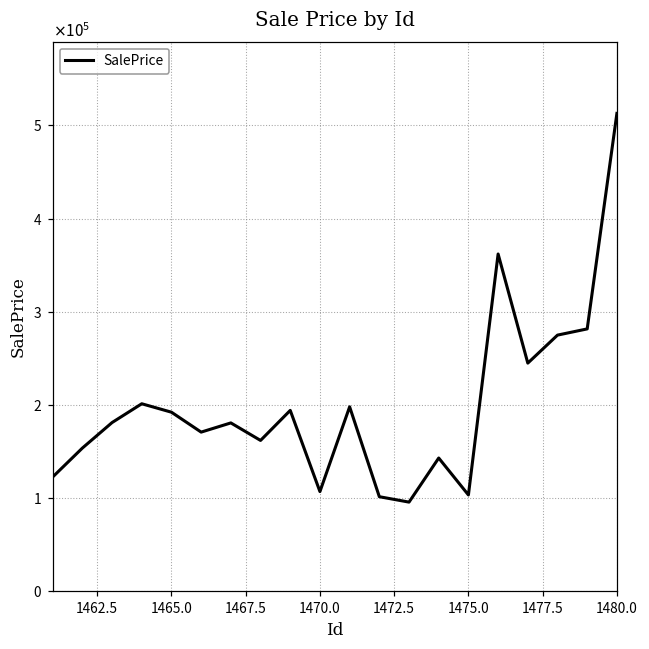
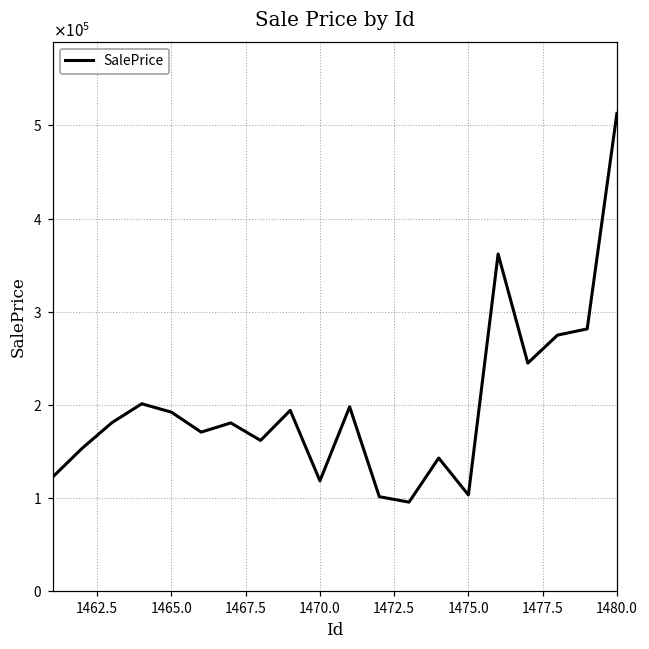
1470.0: 110000 -> 120000
